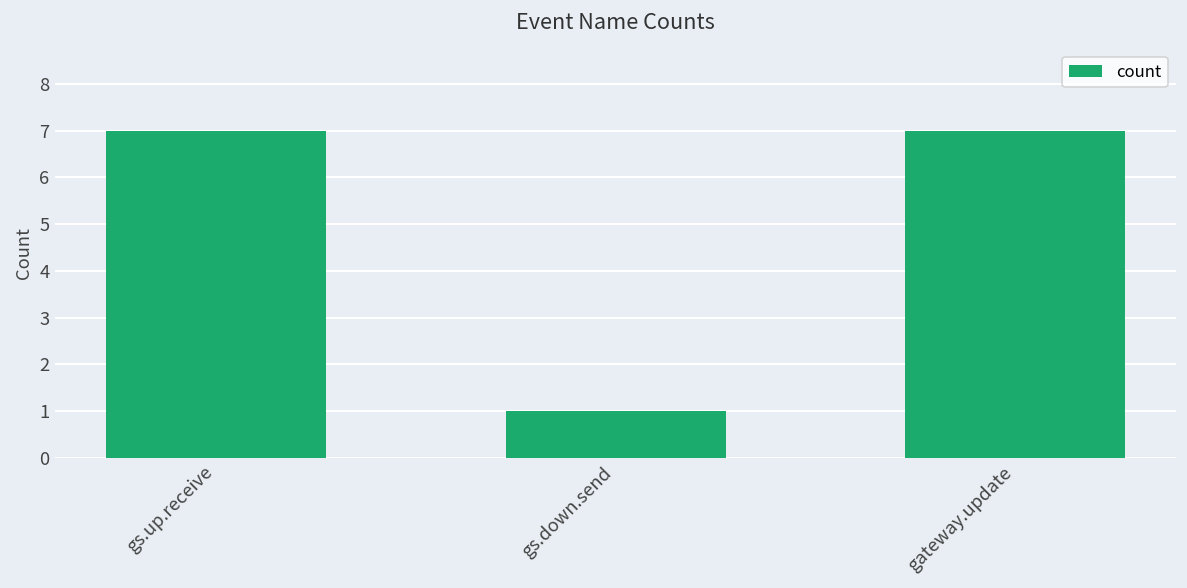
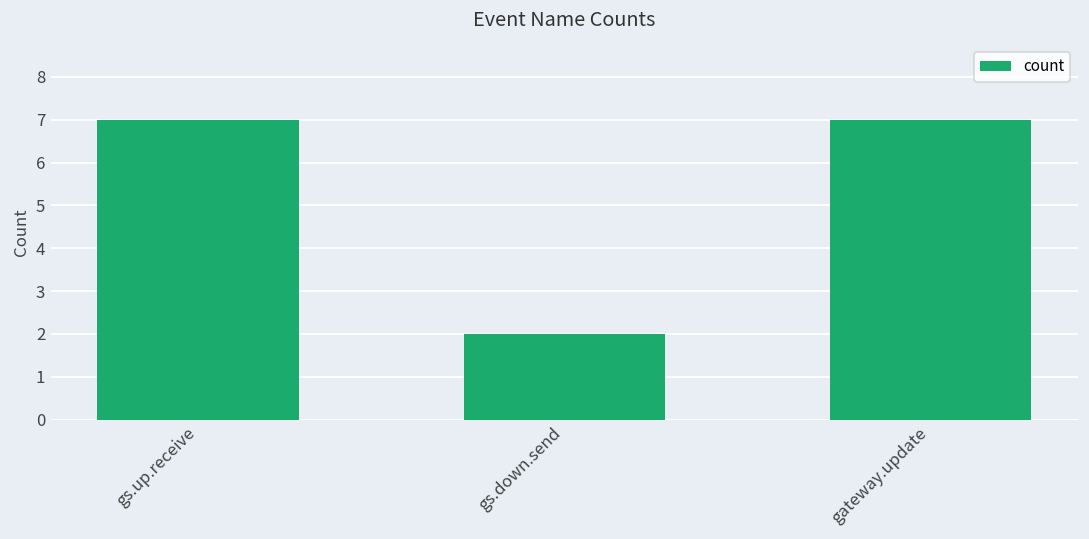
gs.down.send: 1 -> 2
